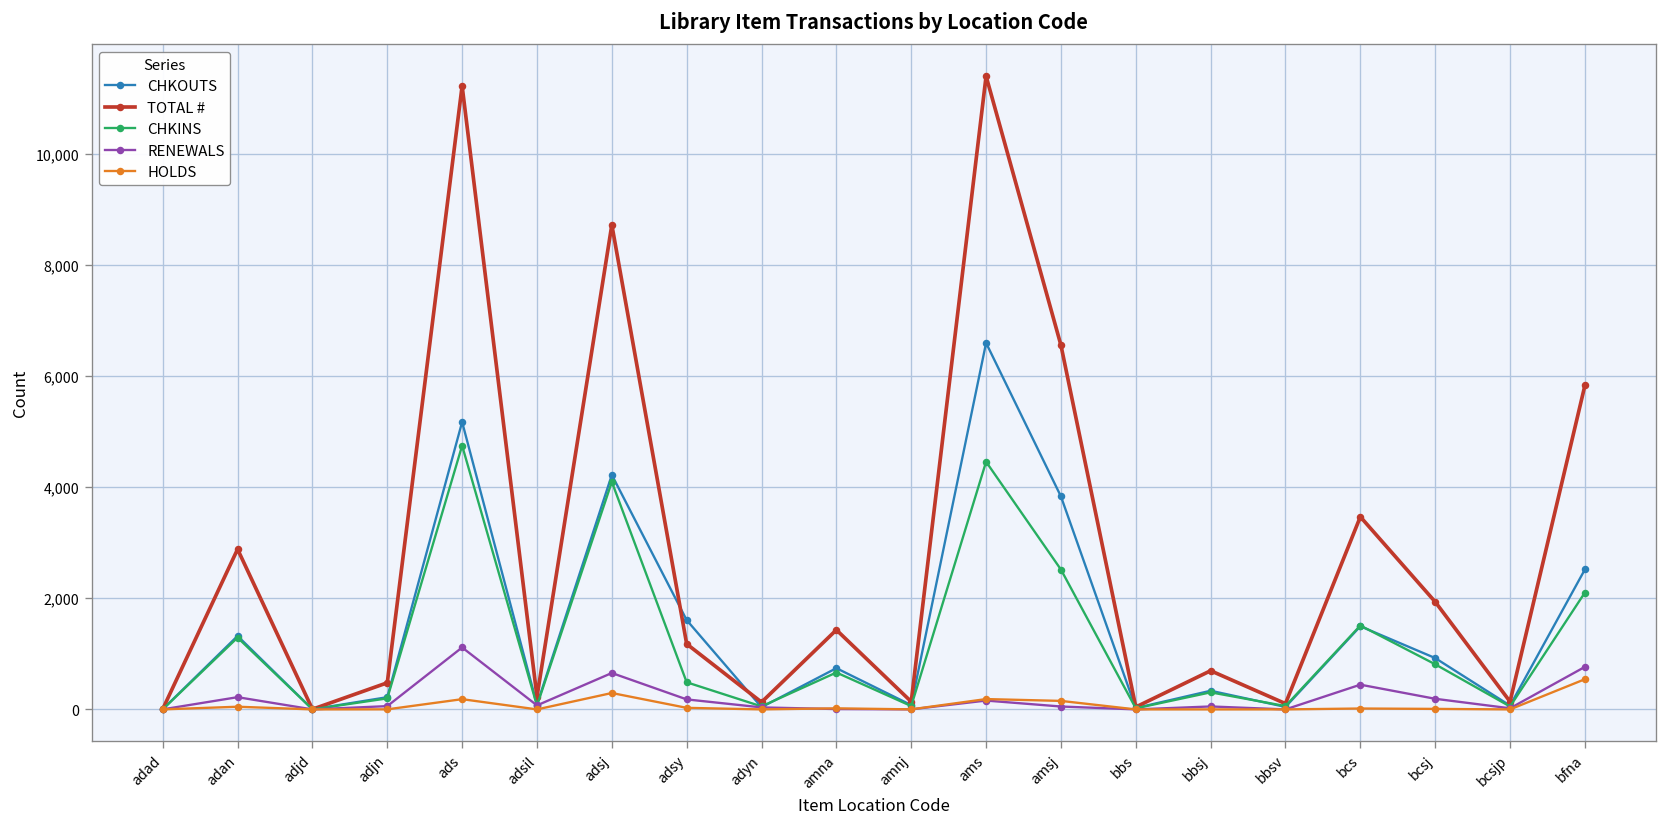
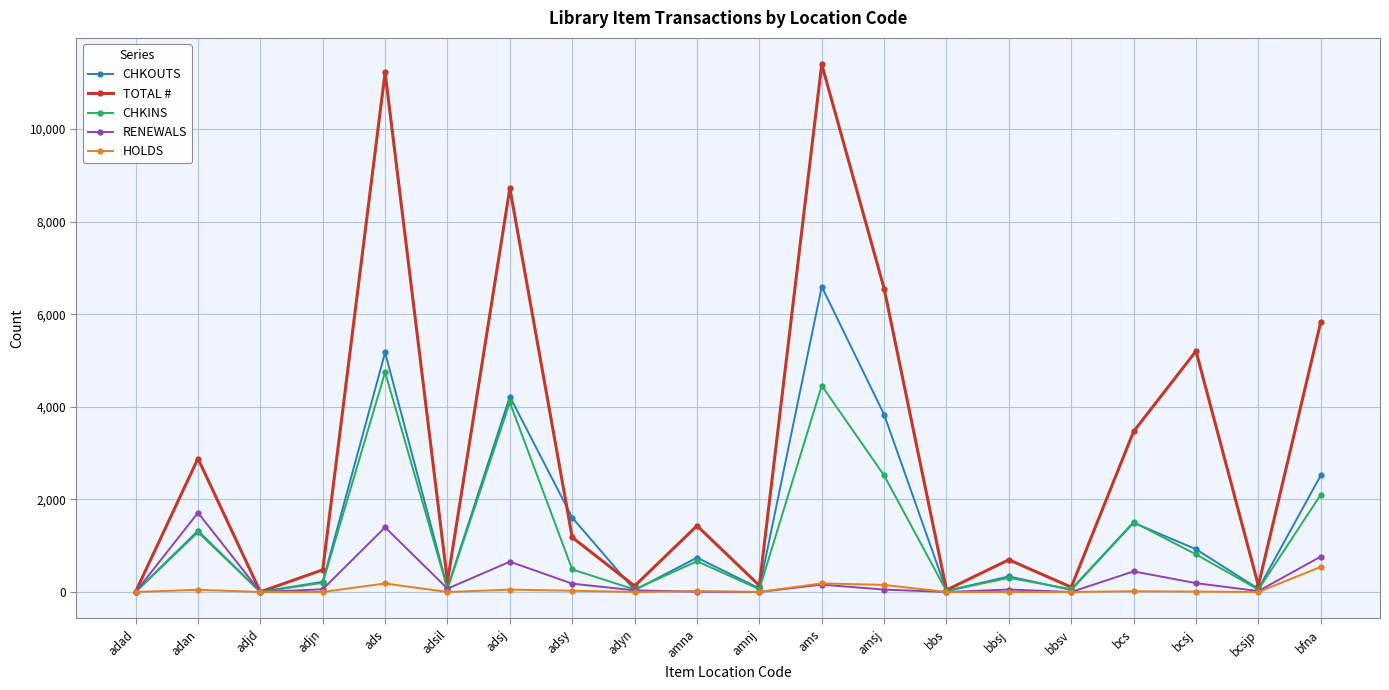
RENEWALS, adan: 200 -> 1,700
RENEWALS, ads: 1,100 -> 1,400
HOLDS, adsj: 300 -> 100
TOTAL #, bcsj: 1,900 -> 5,200
